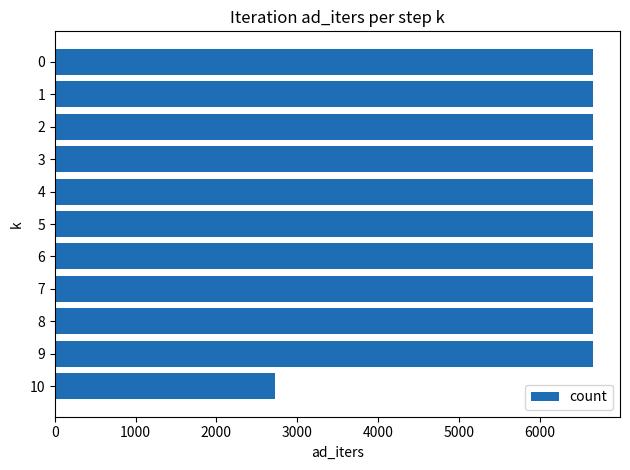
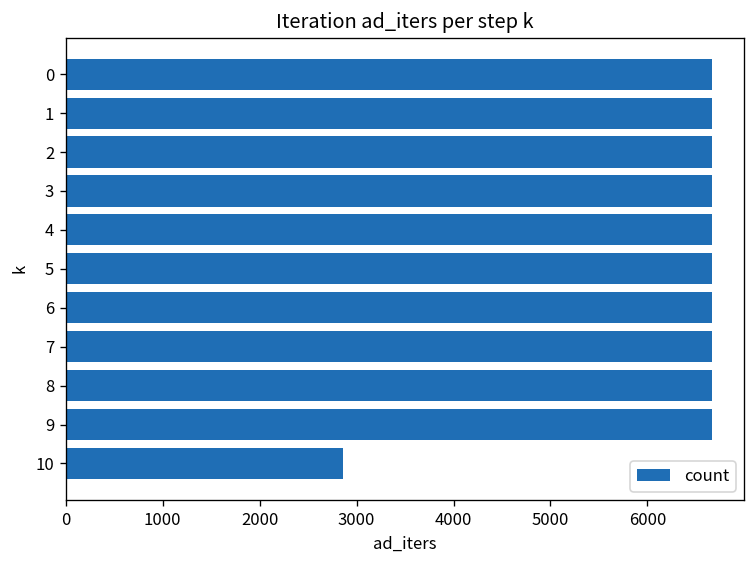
10: 2700 -> 2900
